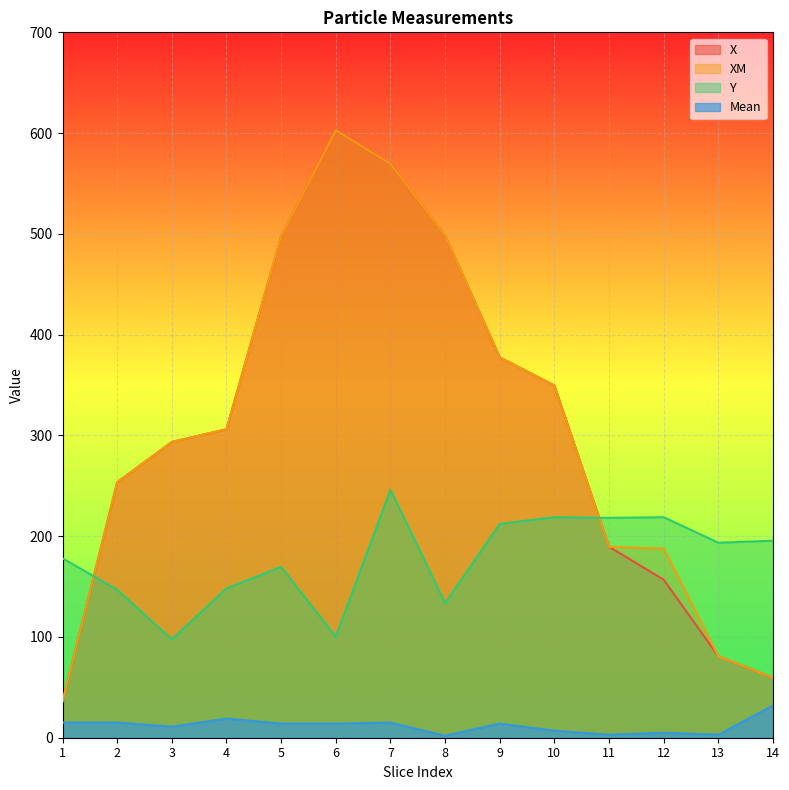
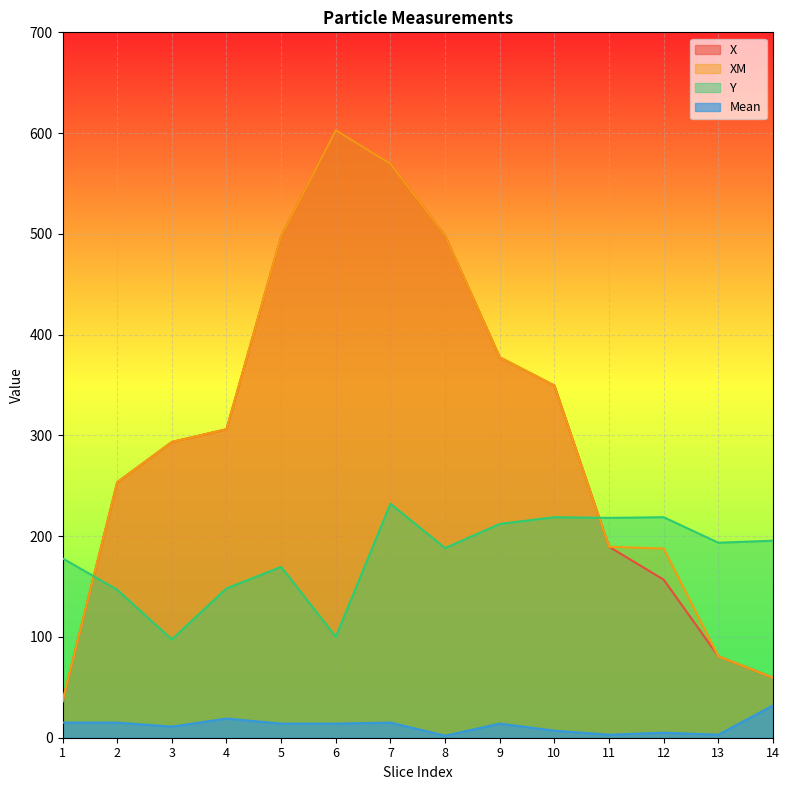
Y, 7: 246 -> 232
Y, 8: 134 -> 188
